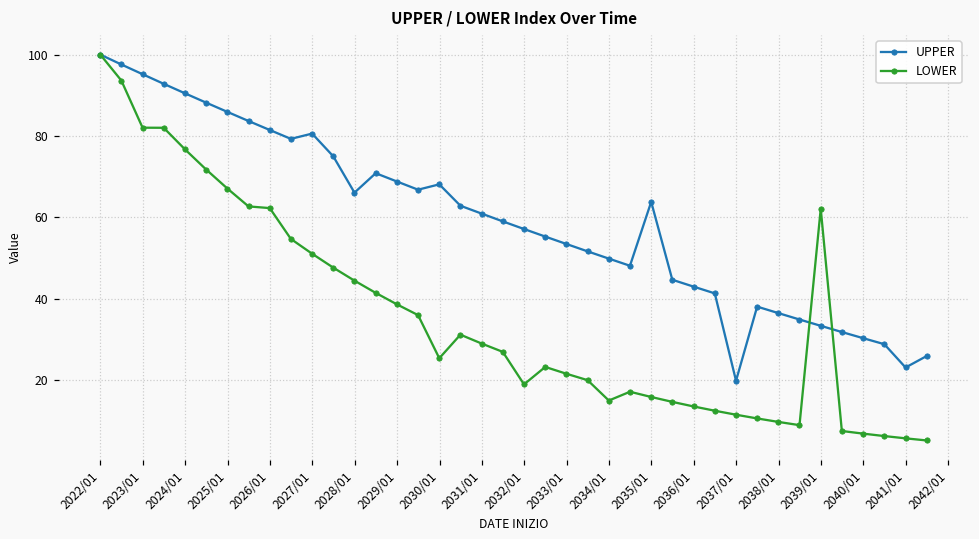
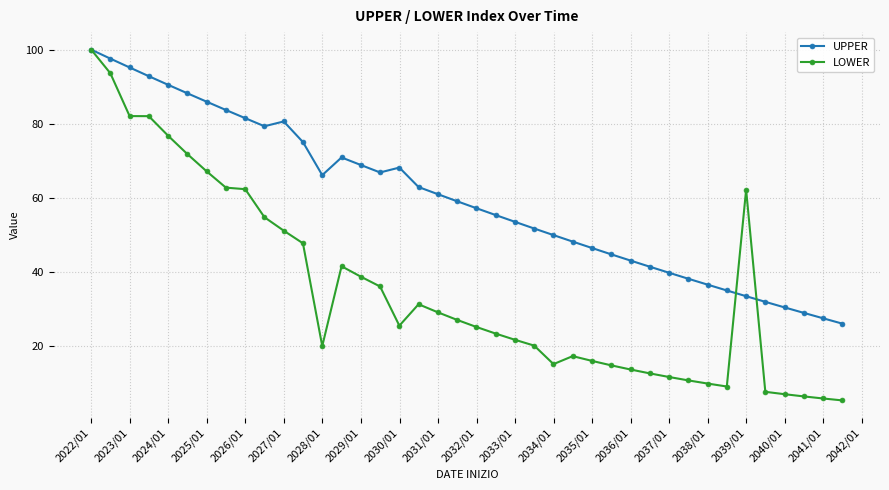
LOWER, 2028/01: 44 -> 20
LOWER, 2032/01: 19 -> 25
UPPER, 2035/01: 64 -> 46
UPPER, 2037/01: 20 -> 40
UPPER, 2041/01: 23 -> 27
